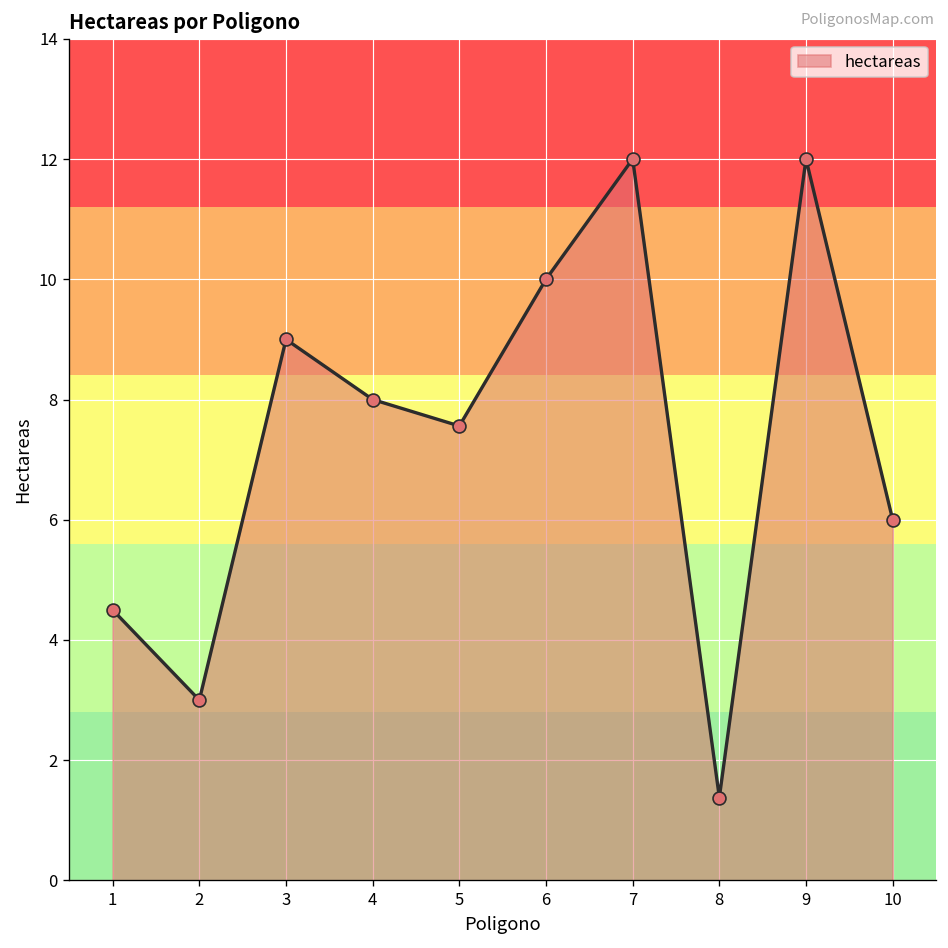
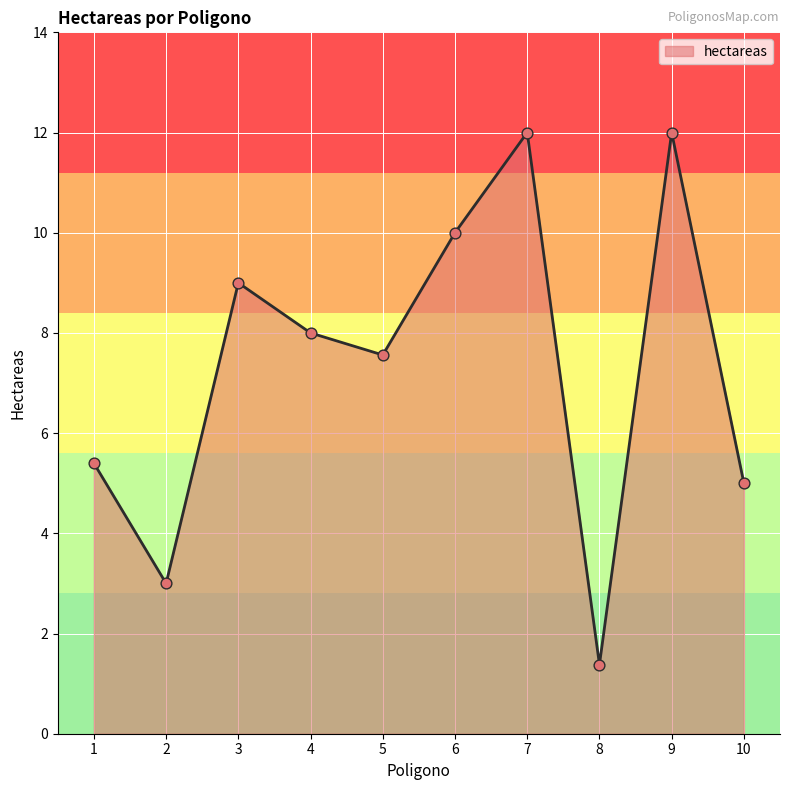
1: 4.5 -> 5.4
10: 6 -> 5
